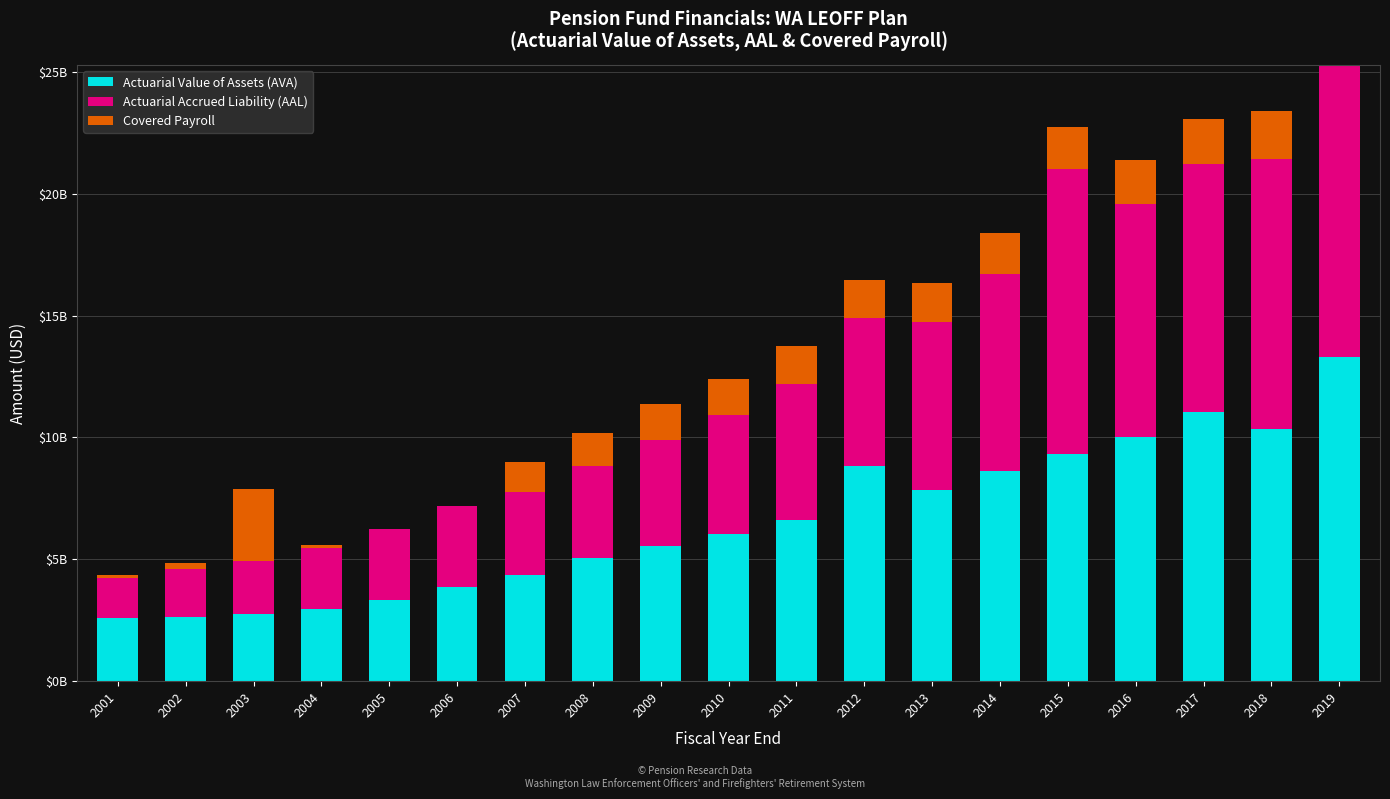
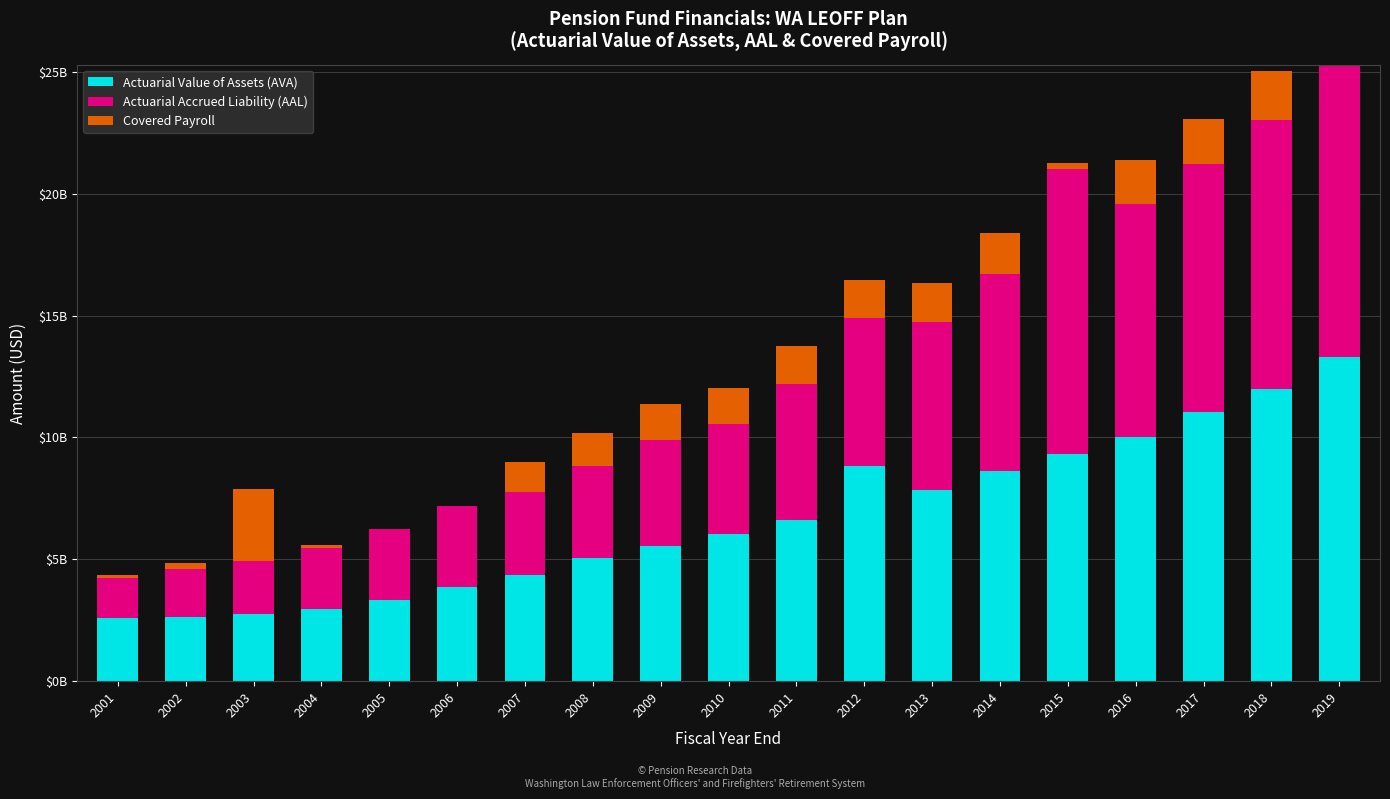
Actuarial Accrued Liability (AAL), 2010: $4900000000 -> $4500000000
Covered Payroll, 2015: $1700000000 -> $200000000
Actuarial Value of Assets (AVA), 2018: $10400000000 -> $12000000000
